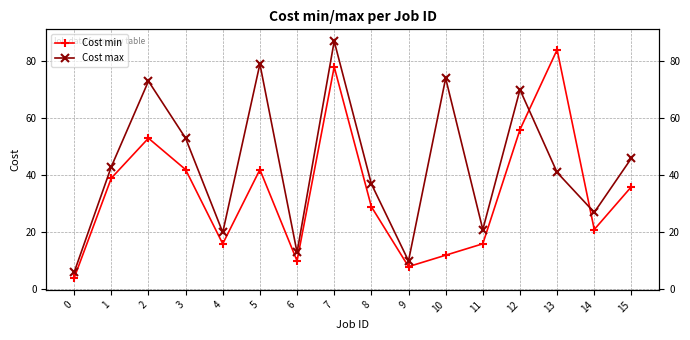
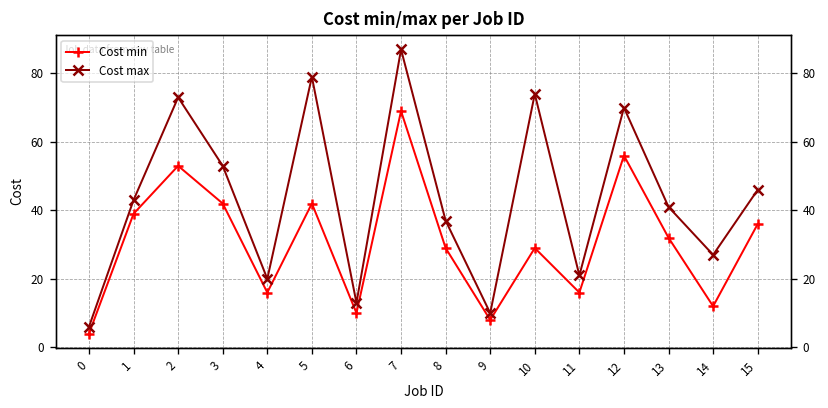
Cost min, 7: 78 -> 69
Cost min, 10: 12 -> 29
Cost min, 13: 84 -> 32
Cost min, 14: 21 -> 12
